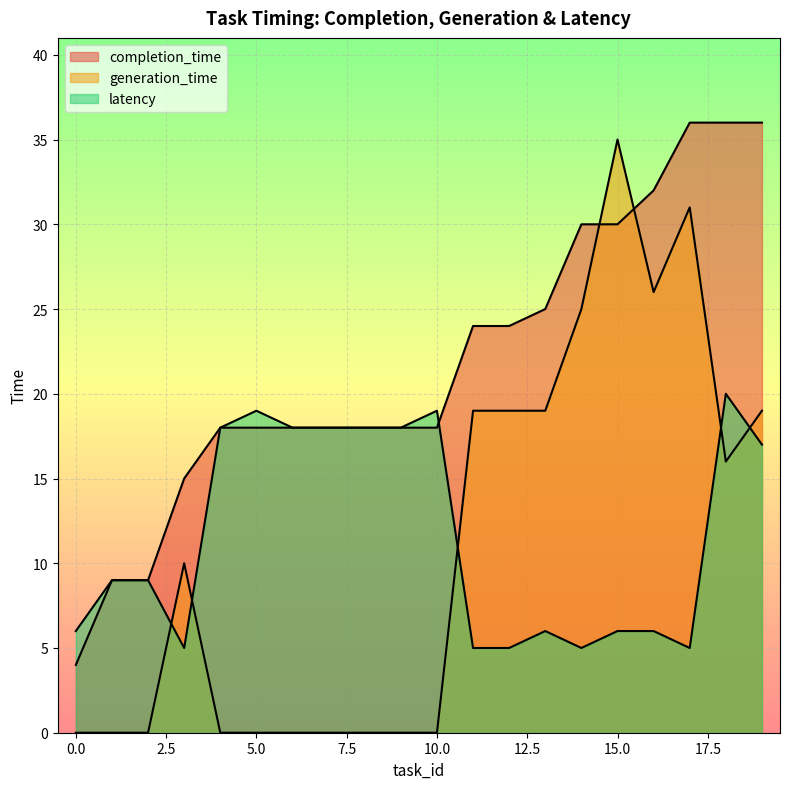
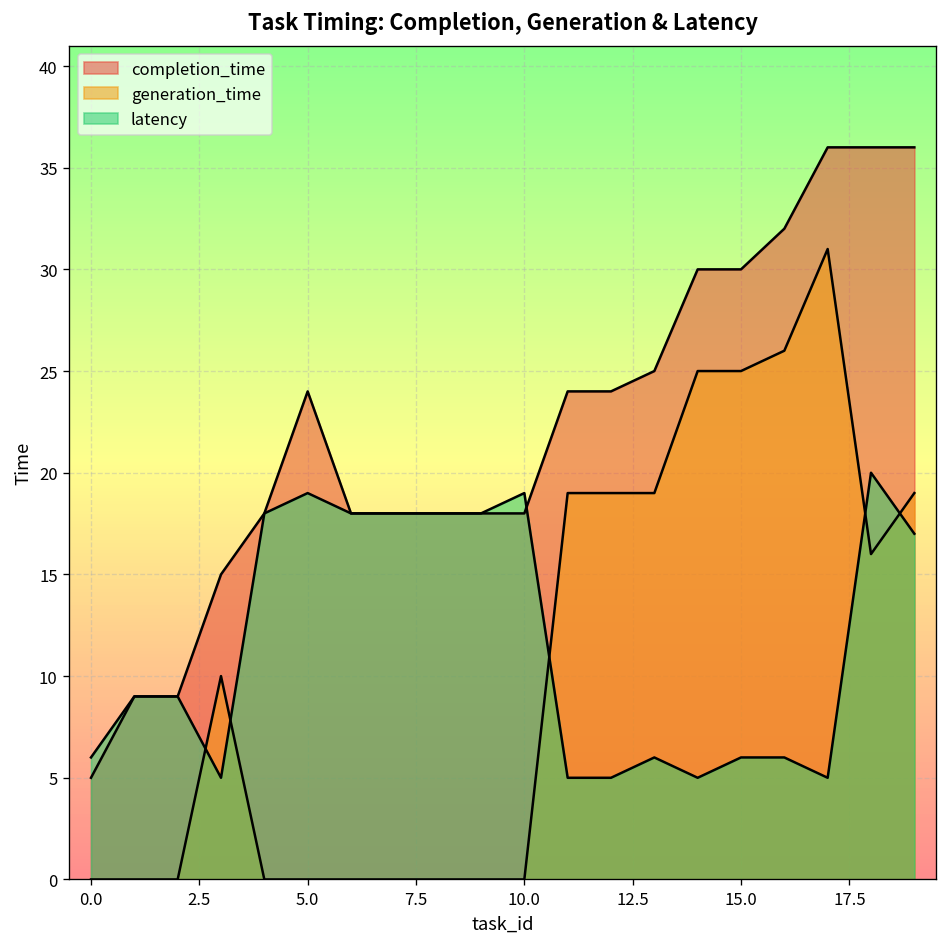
completion_time, 0.0: 4 -> 5
completion_time, 5.0: 18 -> 24
generation_time, 15.0: 35 -> 25
